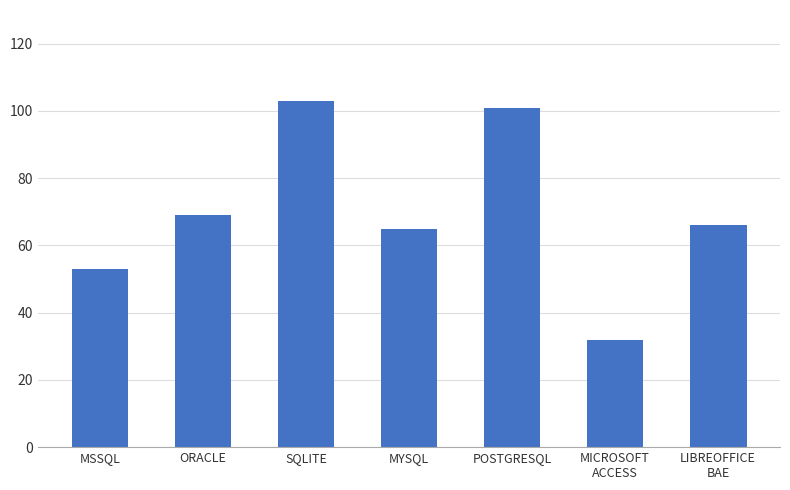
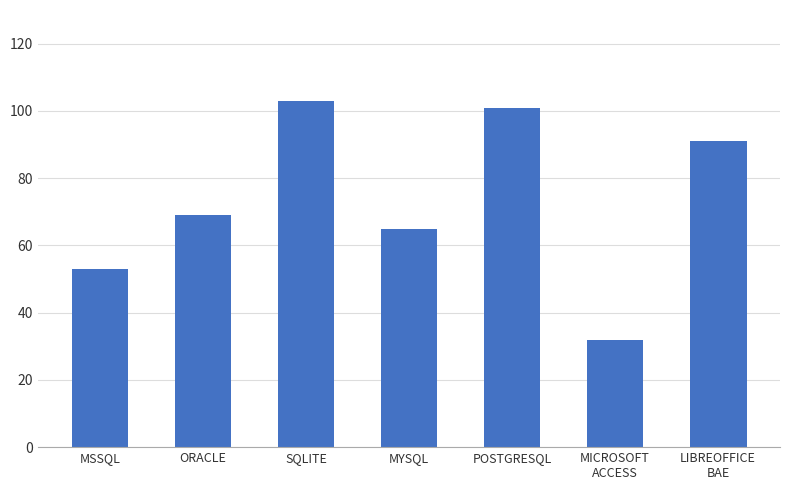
LIBREOFFICE BAE: 66 -> 91
